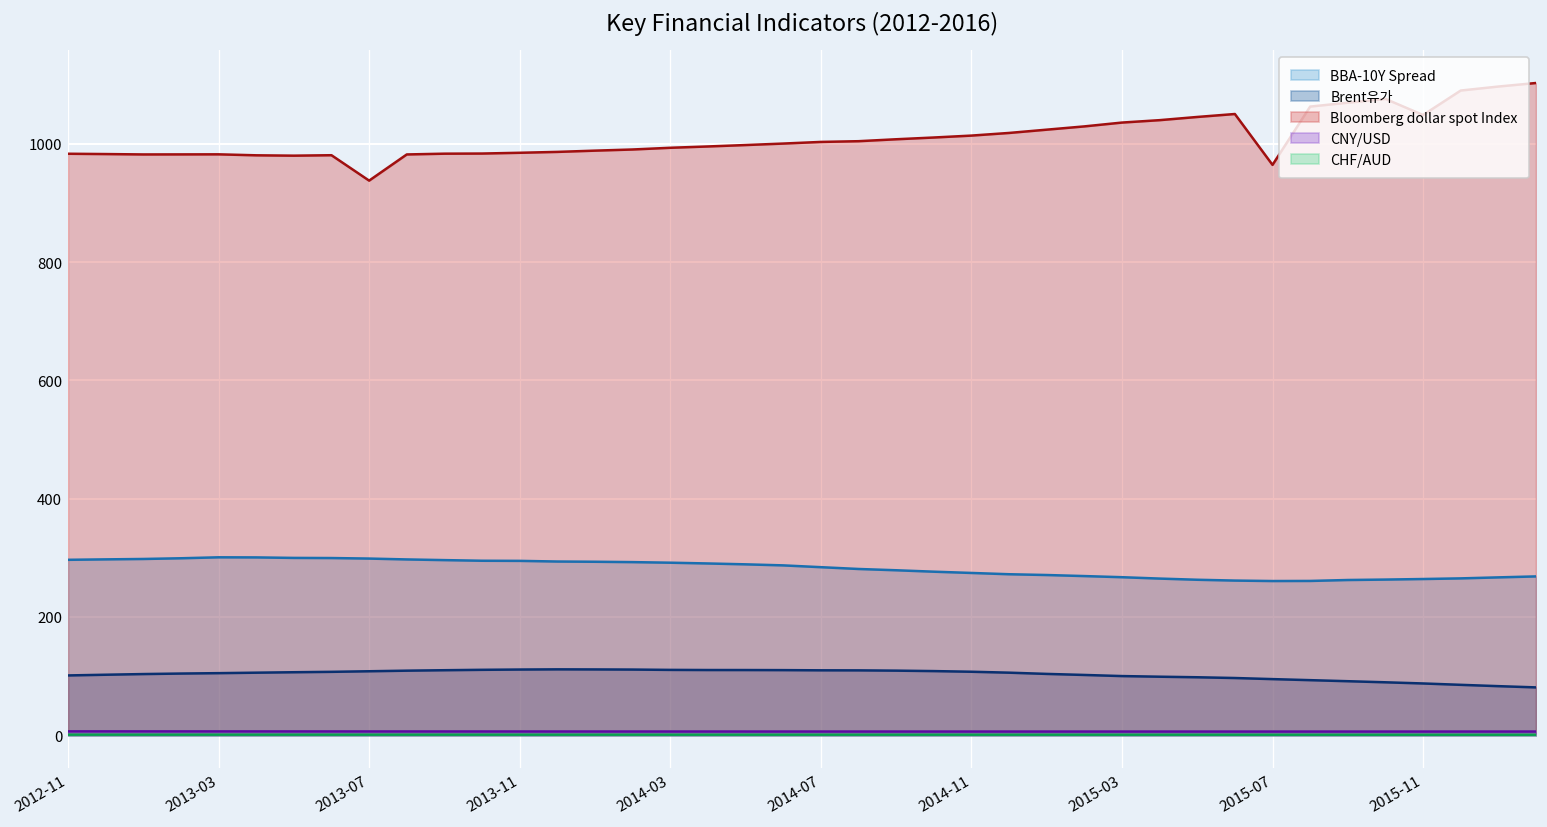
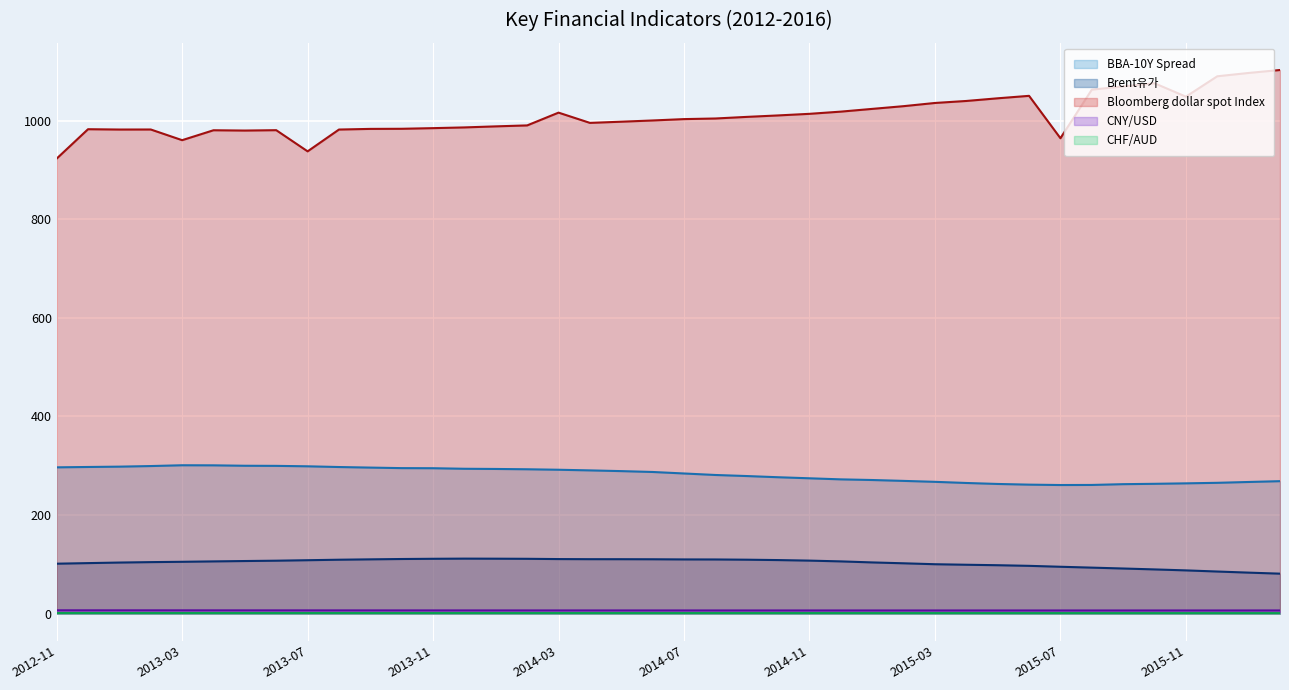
Bloomberg dollar spot Index, 2012-11: 980 -> 920
Bloomberg dollar spot Index, 2013-03: 980 -> 960
Bloomberg dollar spot Index, 2014-03: 990 -> 1020
